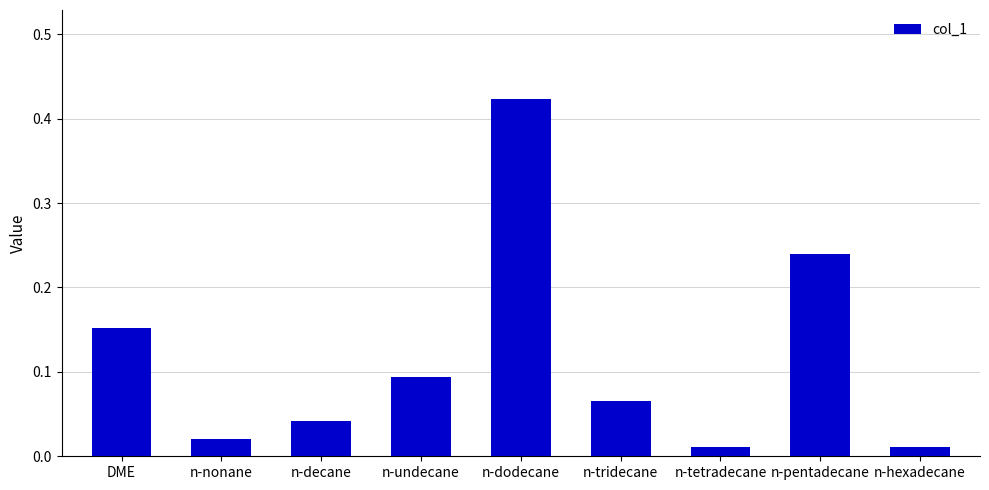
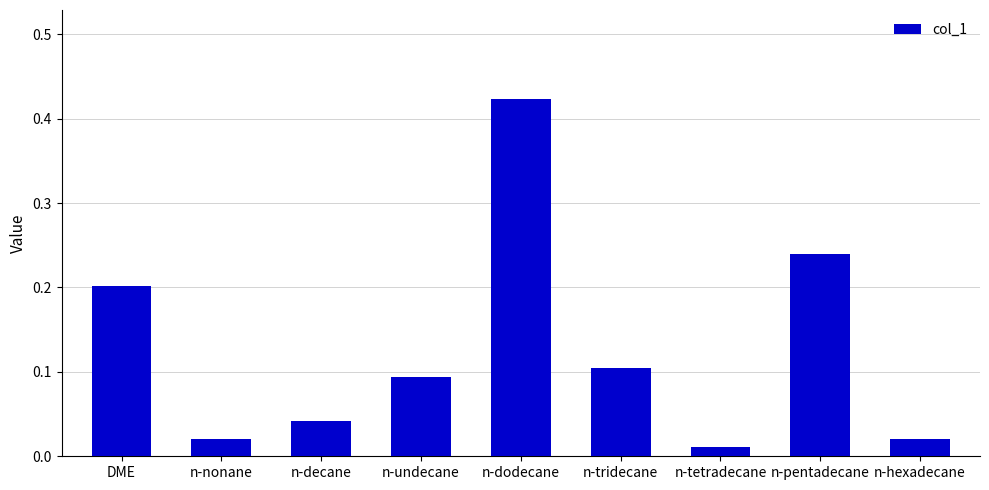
DME: 0.15 -> 0.20
n-tridecane: 0.07 -> 0.10
n-hexadecane: 0.01 -> 0.02
